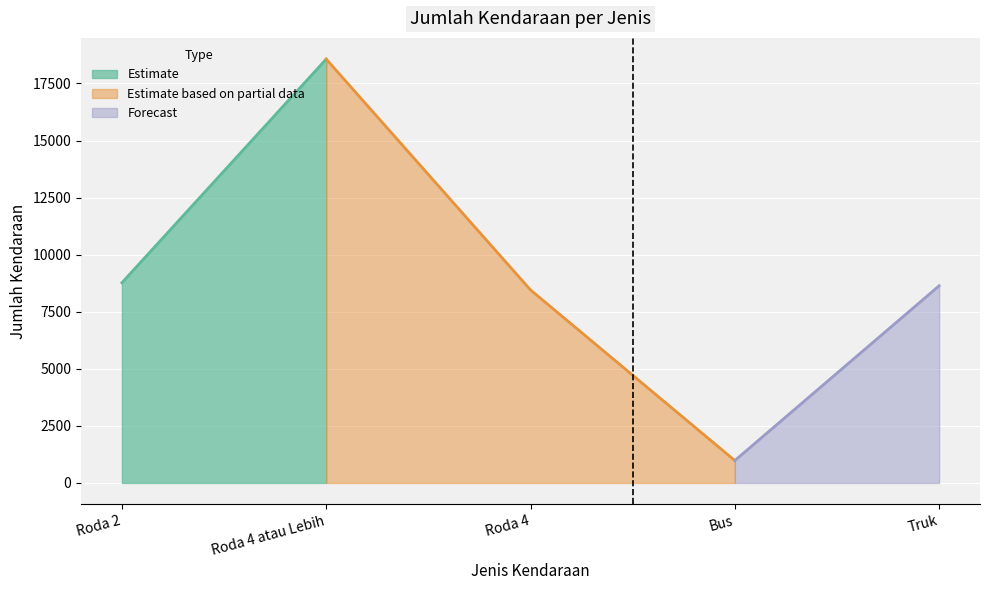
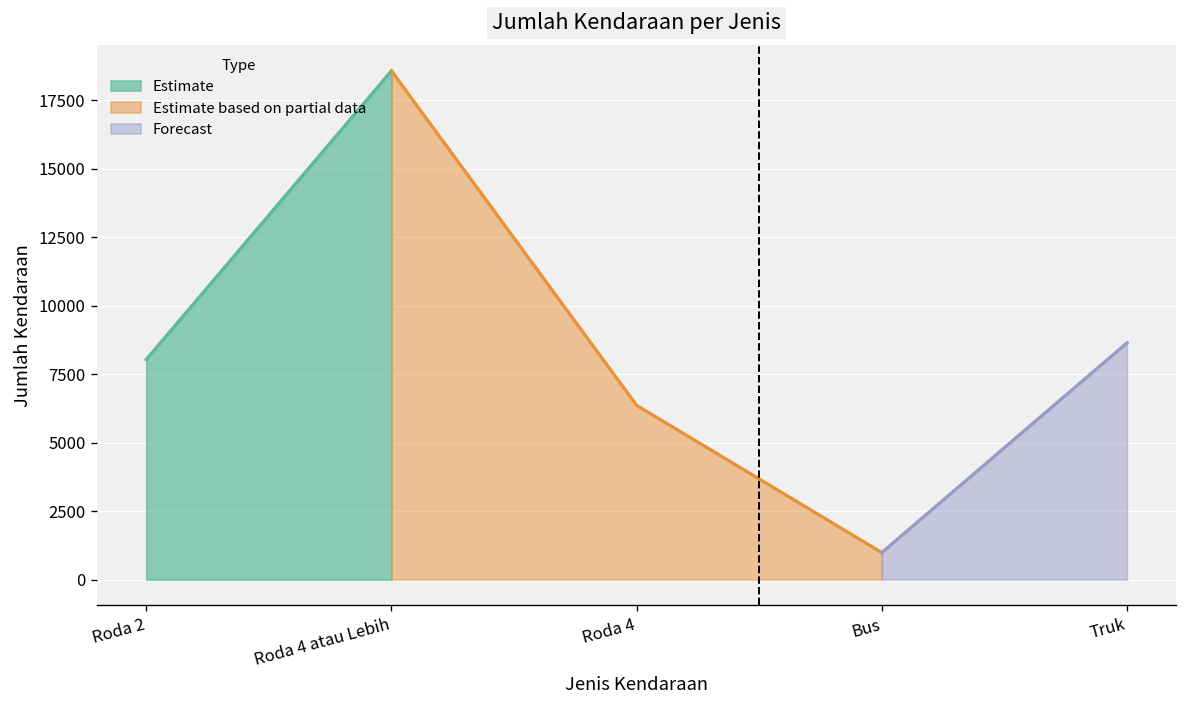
Estimate, Roda 2: 8800 -> 8000
Estimate based on partial data, Roda 4: 8500 -> 6400
